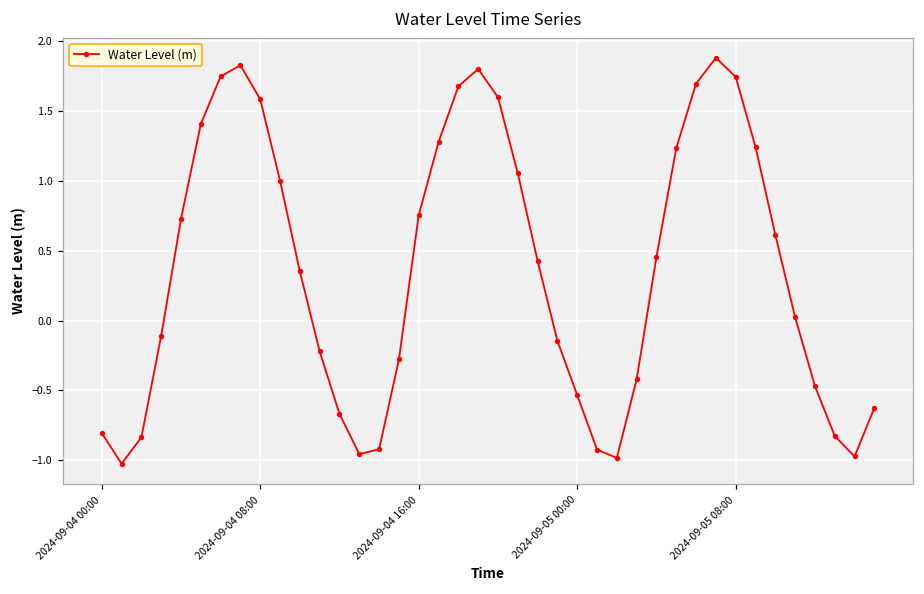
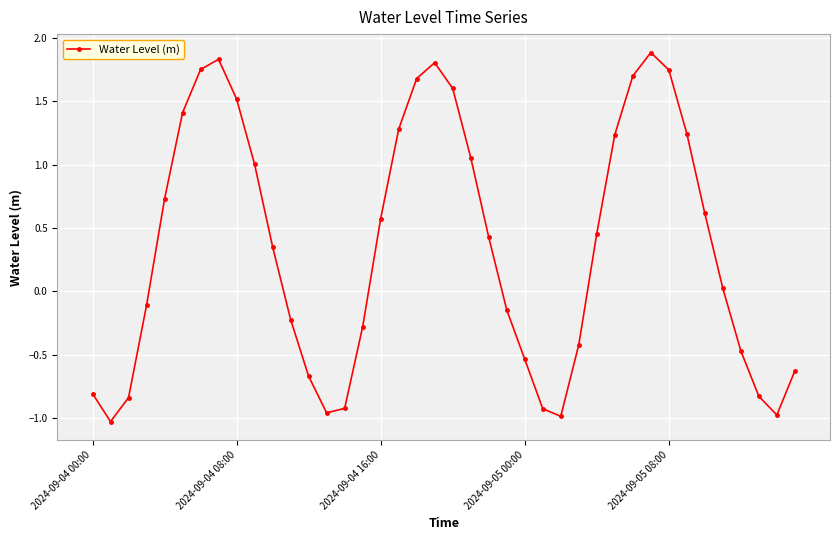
2024-09-04 08:00: 1.58 -> 1.52
2024-09-04 16:00: 0.76 -> 0.57
